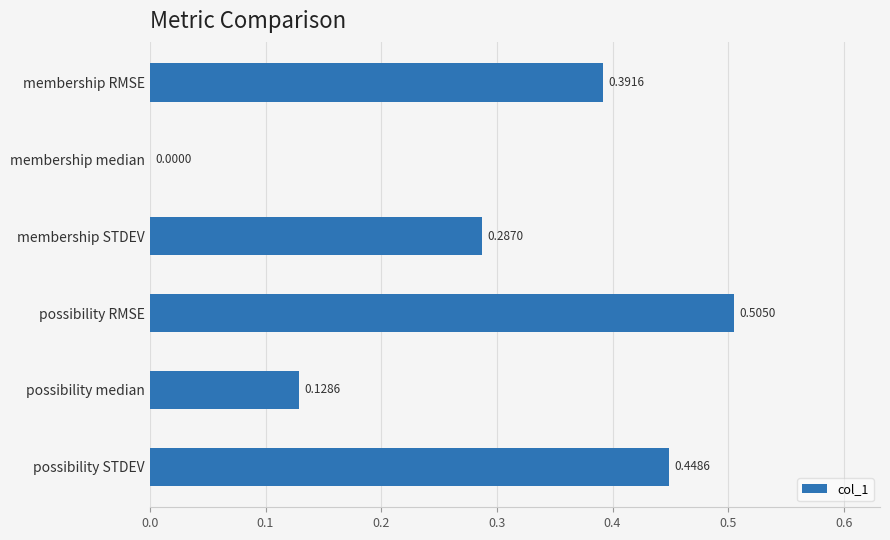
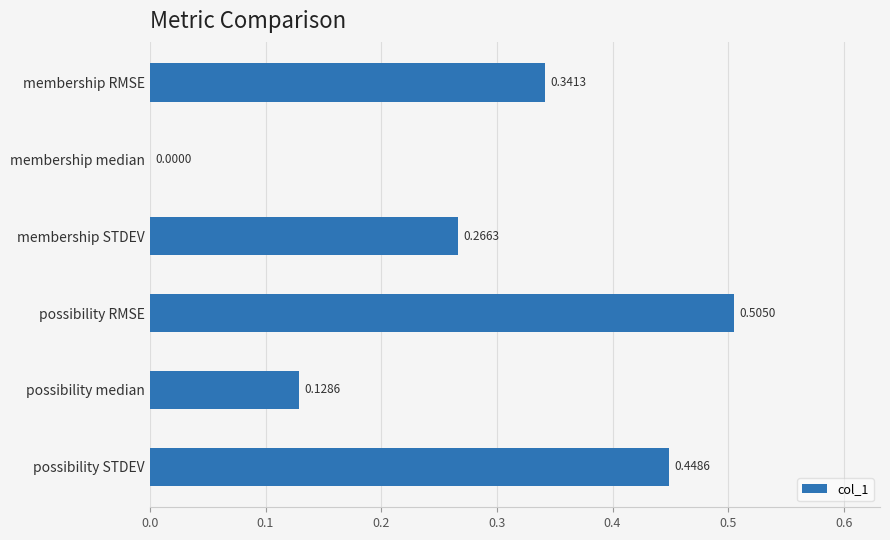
membership RMSE: 0.3916 -> 0.3413
membership STDEV: 0.2870 -> 0.2663
